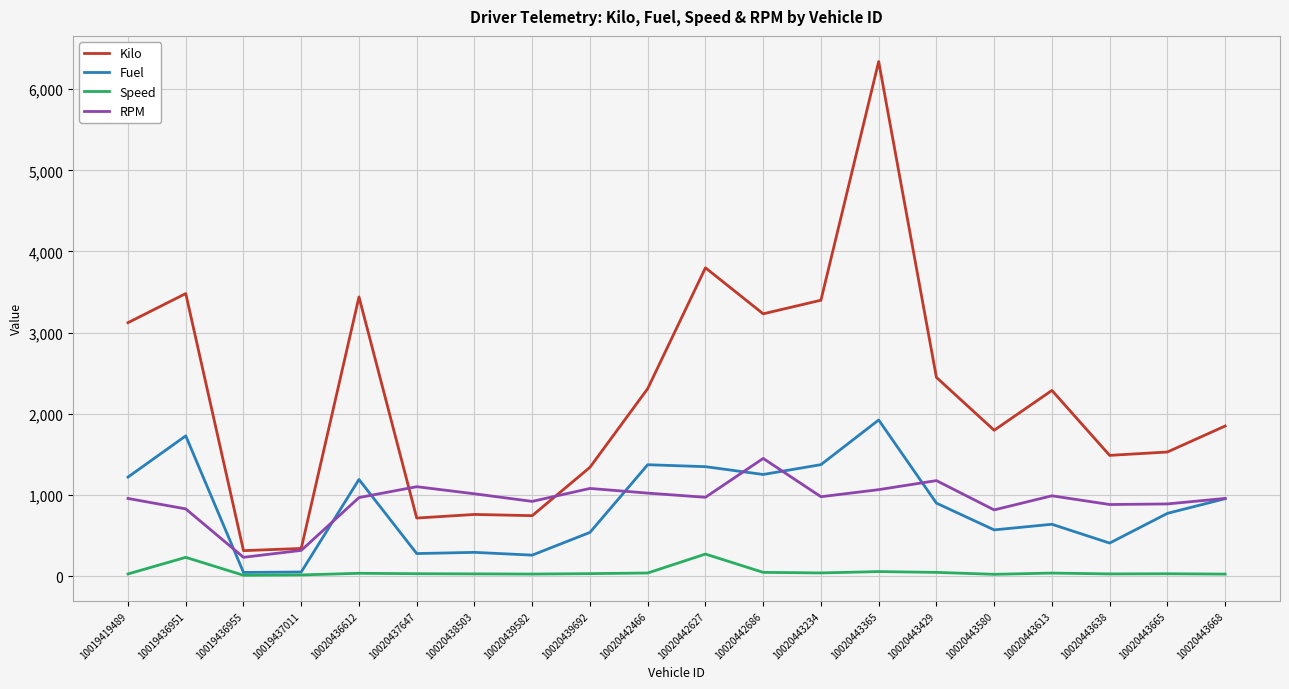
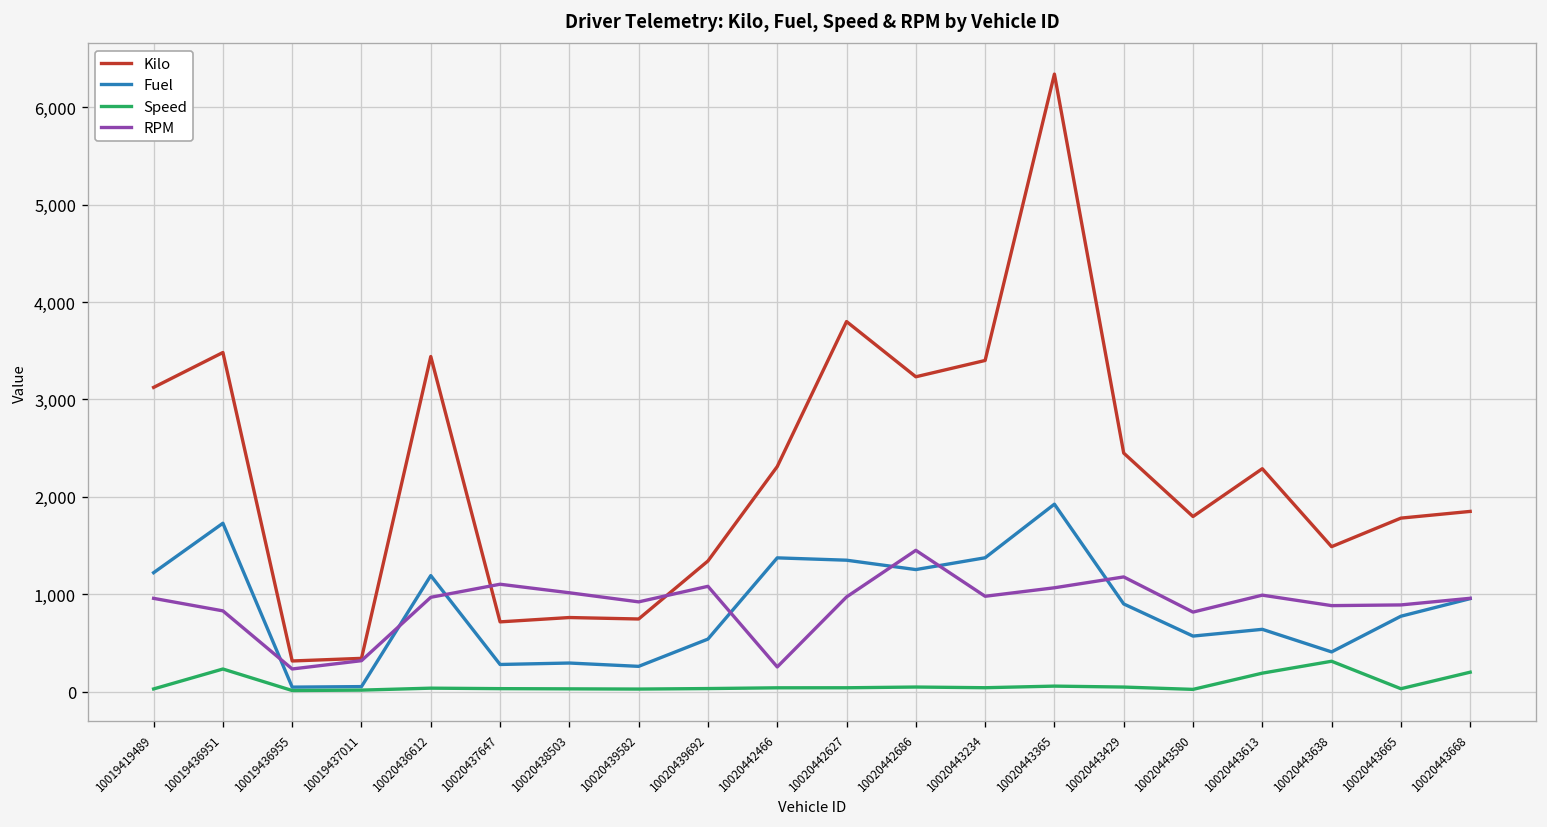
RPM, 10020442466: 1,000 -> 300
Speed, 10020442627: 300 -> 0
Speed, 10020443613: 0 -> 200
Speed, 10020443638: 0 -> 300
Kilo, 10020443665: 1,500 -> 1,800
Speed, 10020443668: 0 -> 200
